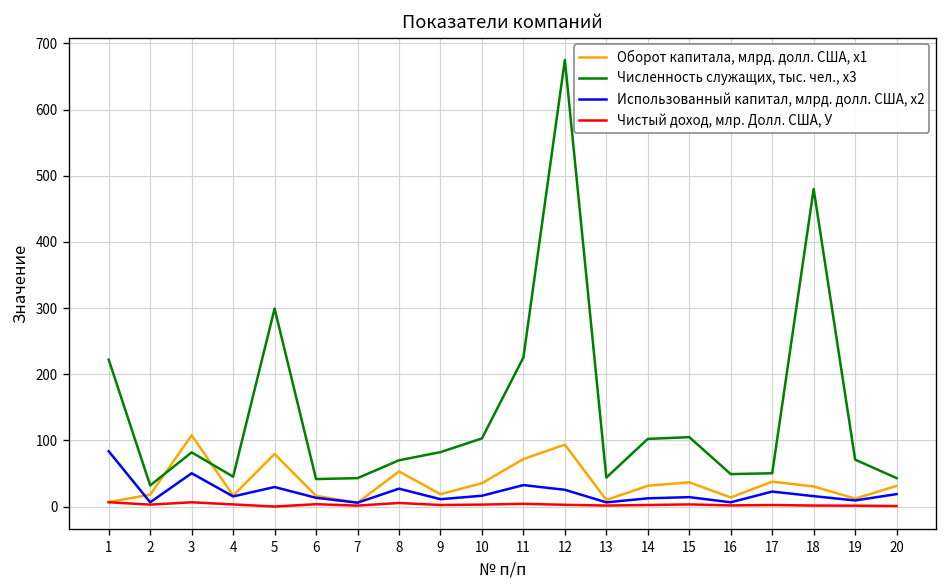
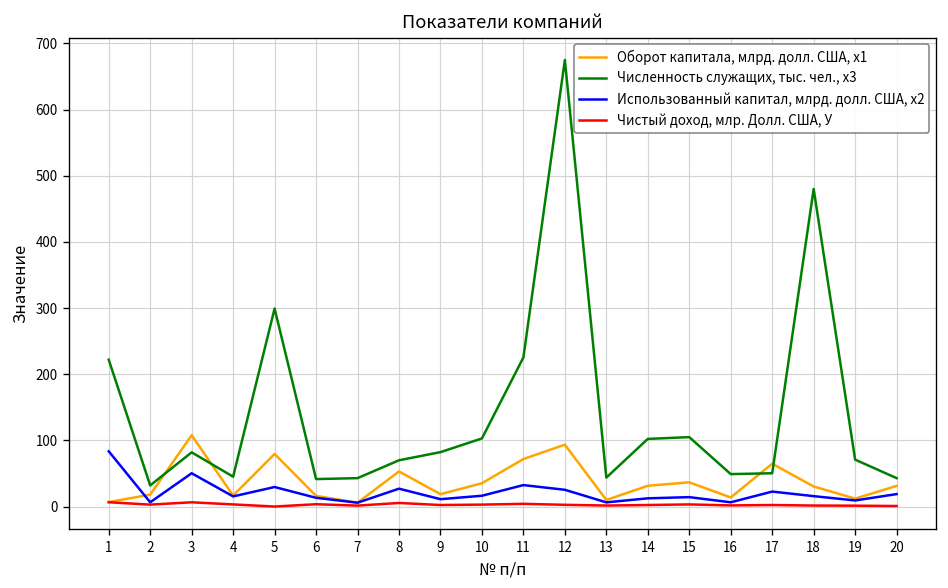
Оборот капитала, млрд. долл. США, х1, 17: 40 -> 60
